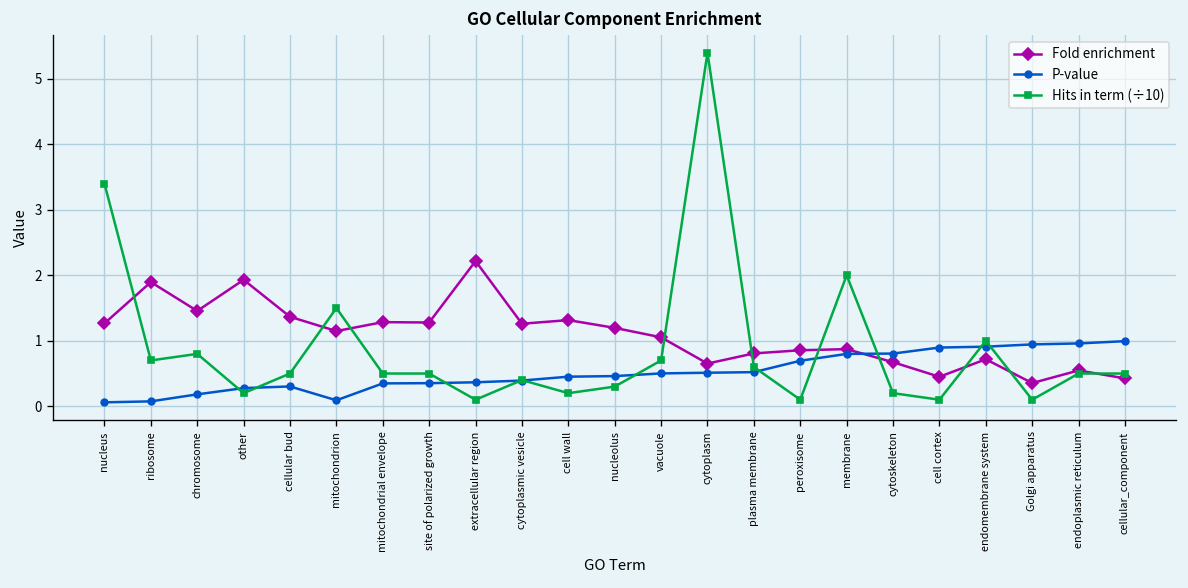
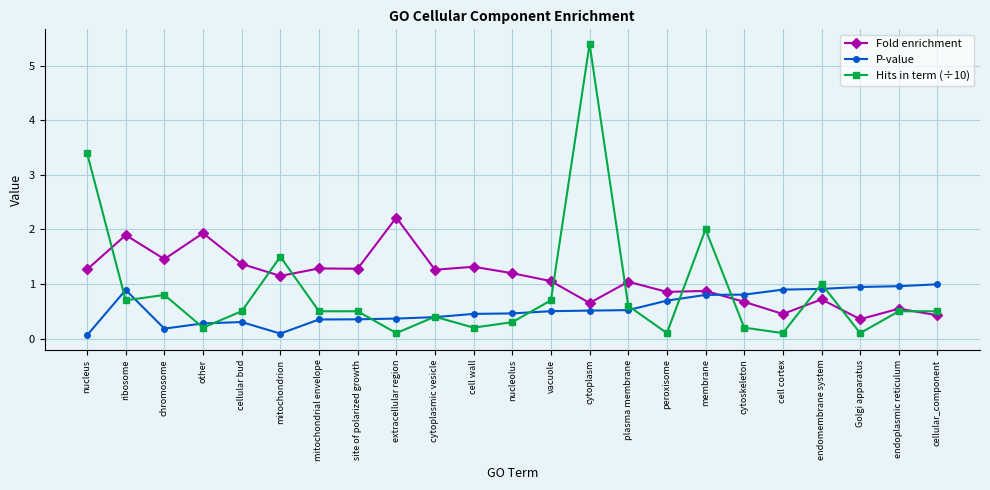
P-value, ribosome: 0.1 -> 0.9
Fold enrichment, plasma membrane: 0.8 -> 1.0
